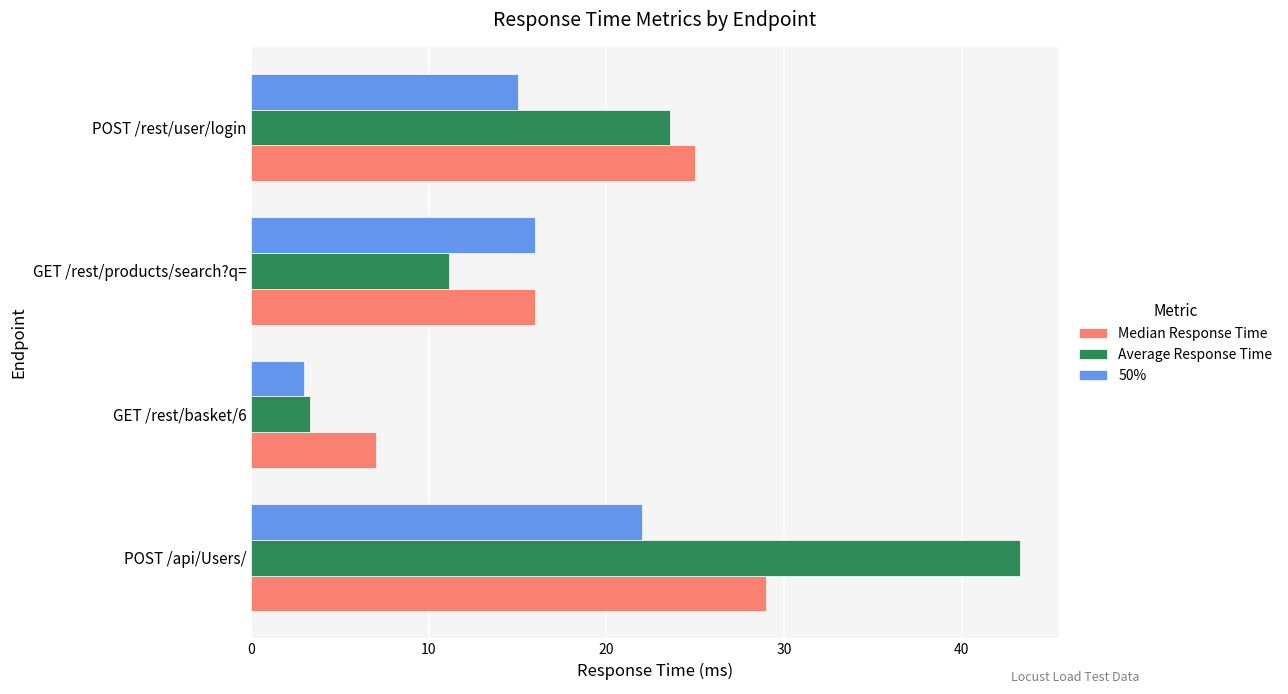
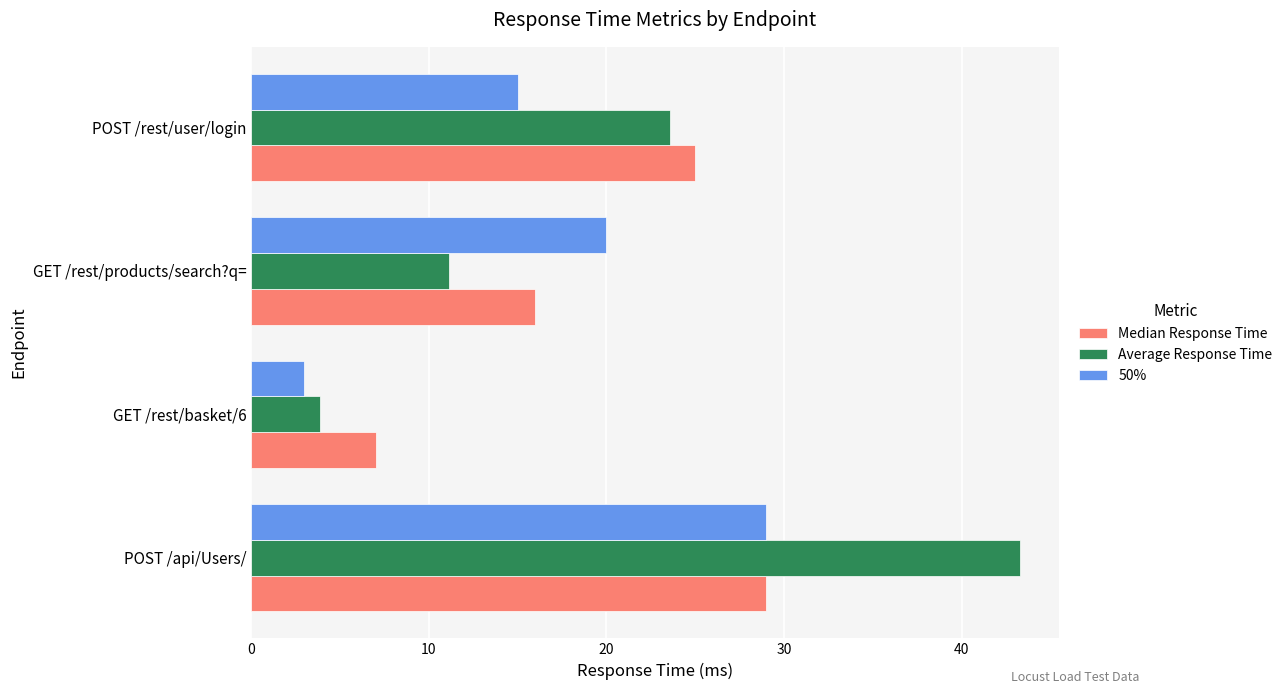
50%, GET /rest/products/search?q=: 16 -> 20
Average Response Time, GET /rest/basket/6: 3.3 -> 3.9
50%, POST /api/Users/: 22 -> 29
